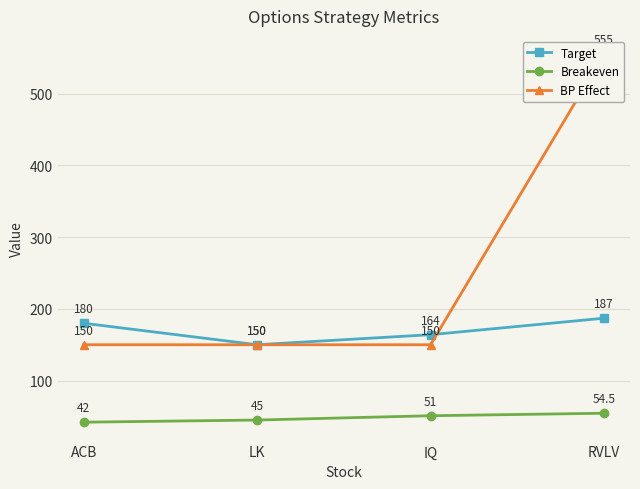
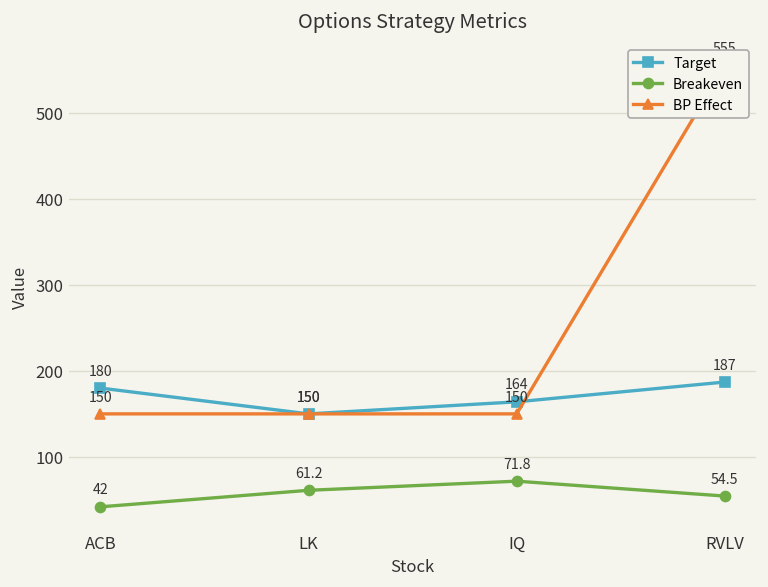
Breakeven, LK: 45 -> 61.2
Breakeven, IQ: 51 -> 71.8
